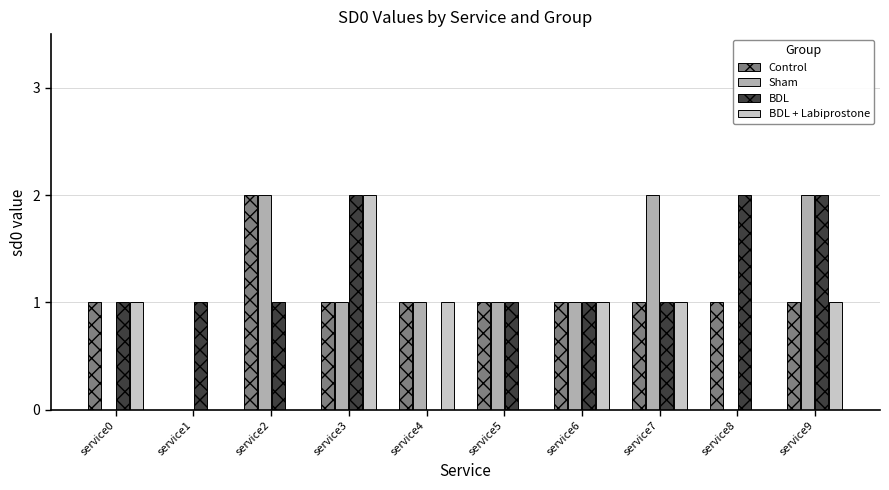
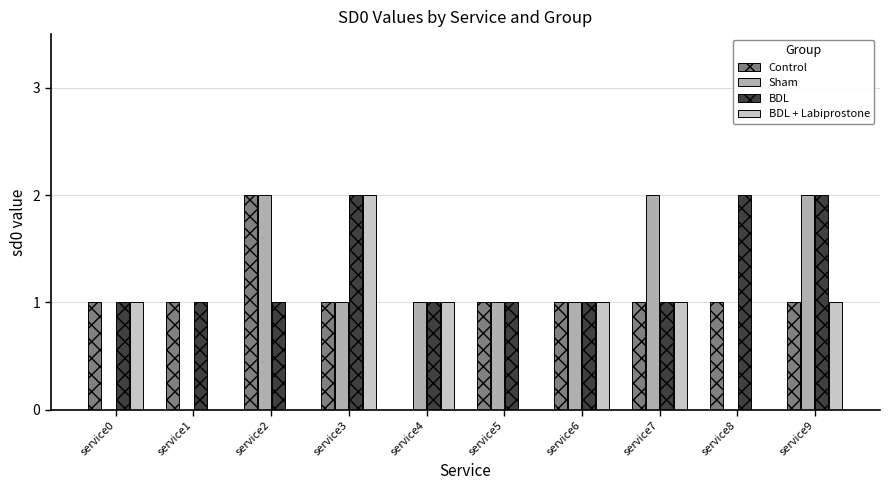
Control, service1: 0 -> 1
Control, service4: 1 -> 0
BDL, service4: 0 -> 1
